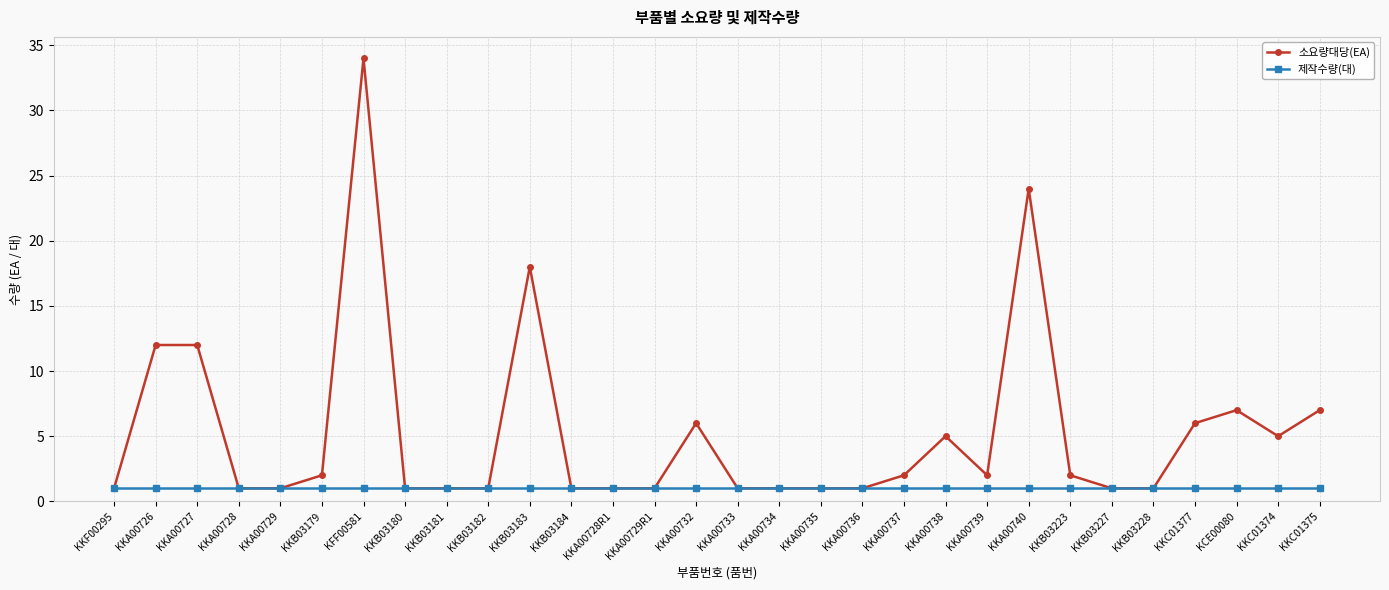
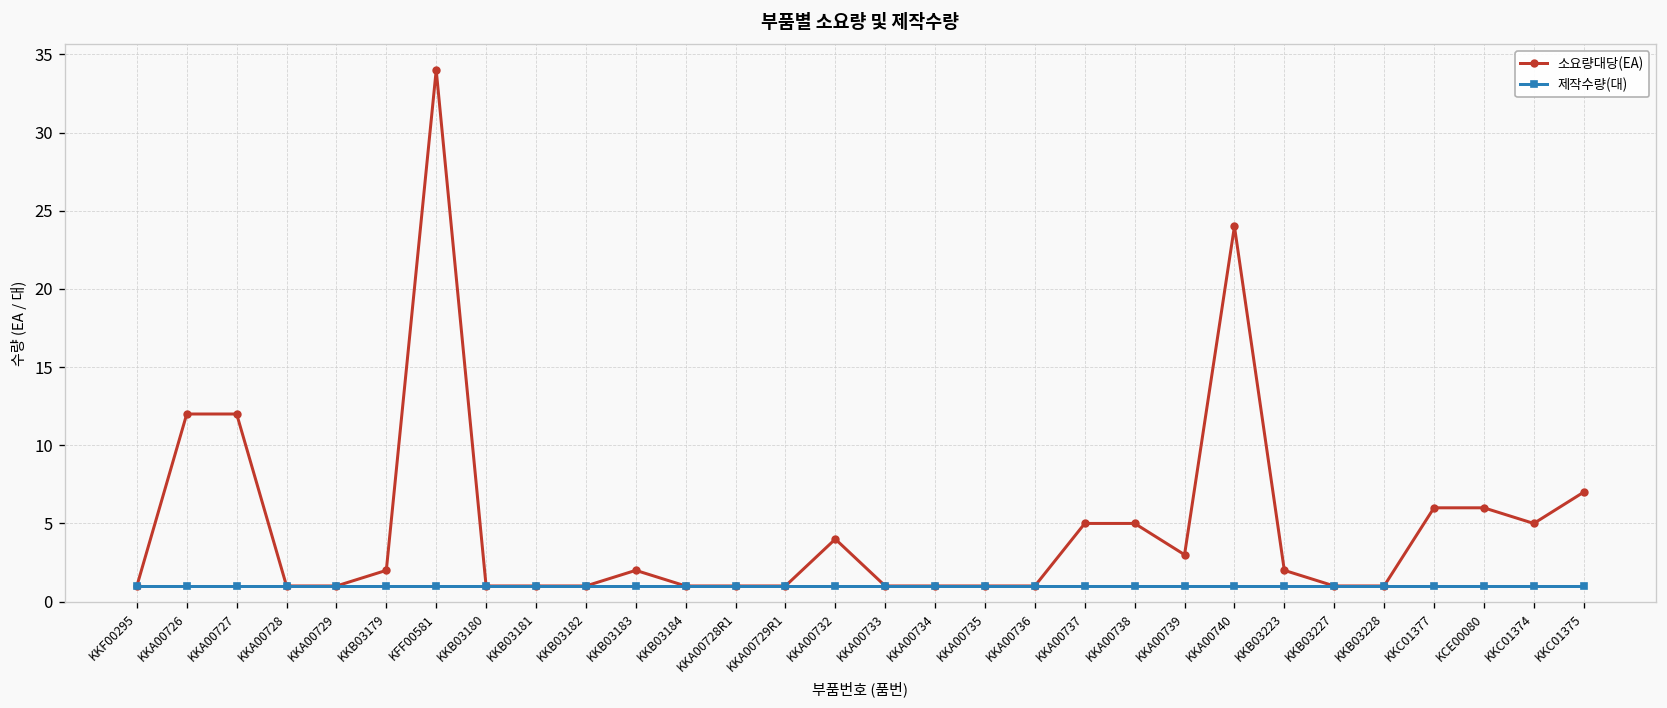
소요량대당(EA), KKB03183: 18 -> 2
소요량대당(EA), KKA00732: 6 -> 4
소요량대당(EA), KKA00737: 2 -> 5
소요량대당(EA), KKA00739: 2 -> 3
소요량대당(EA), KCE00080: 7 -> 6
